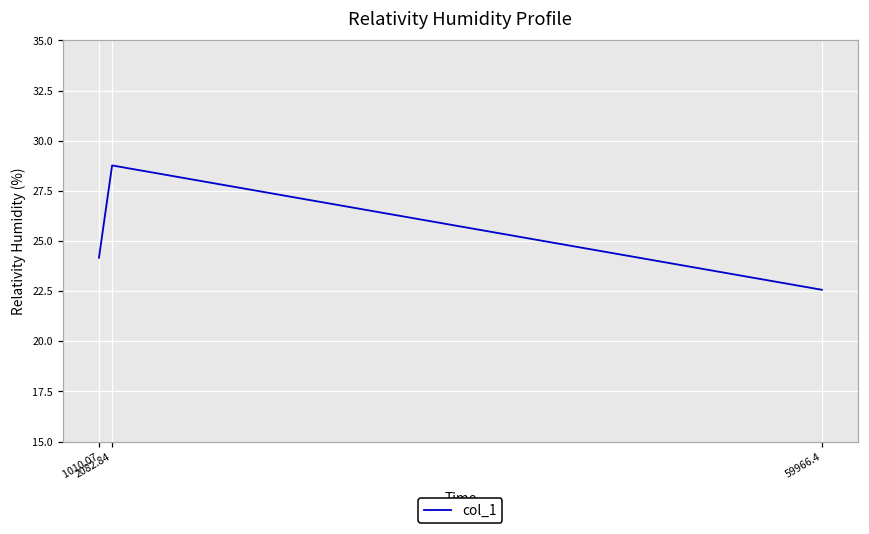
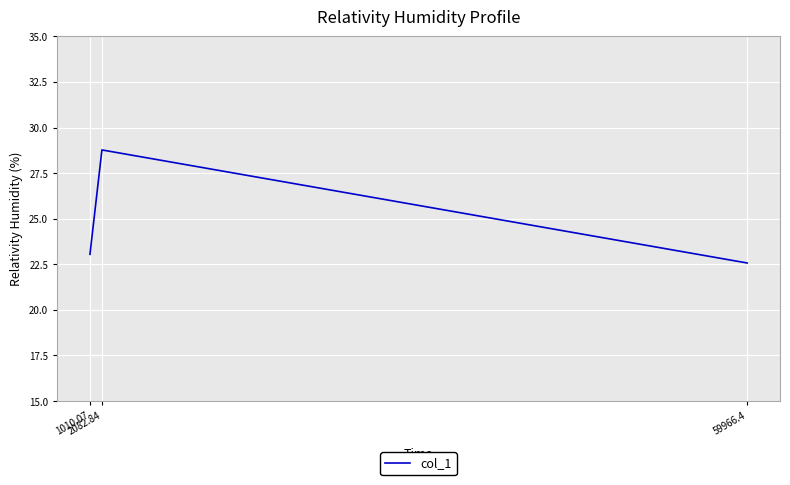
1010.07: 24.2 -> 23.0
